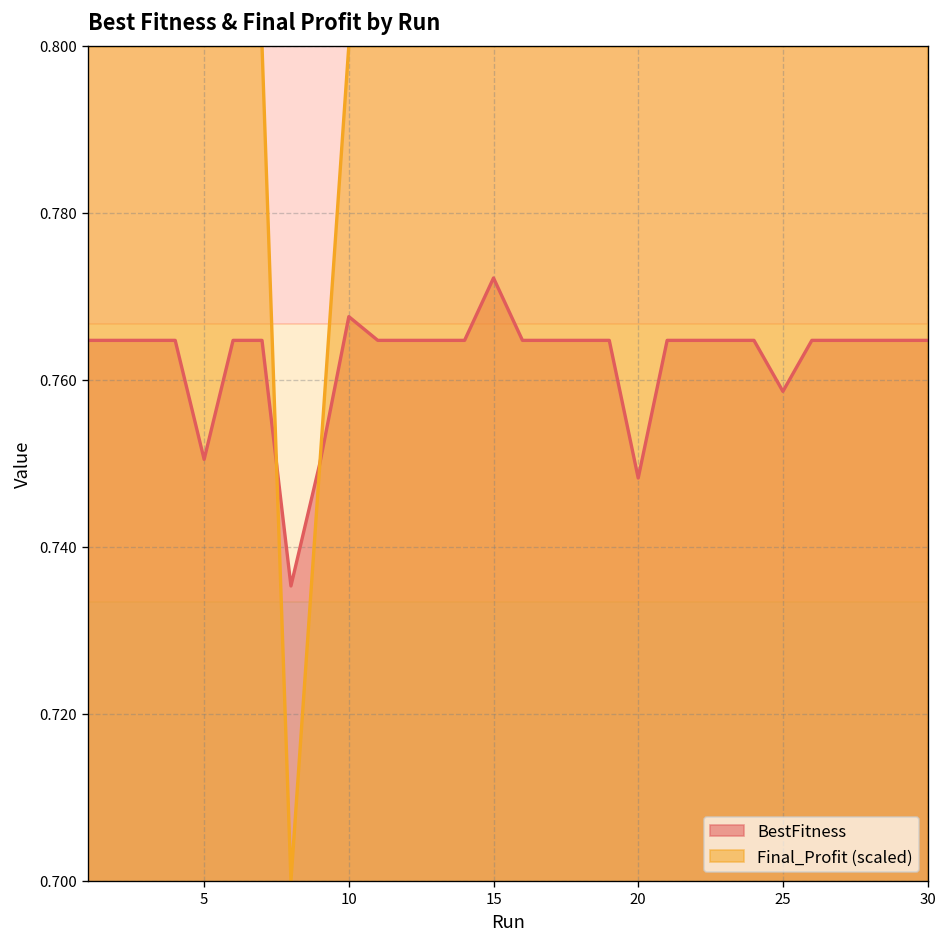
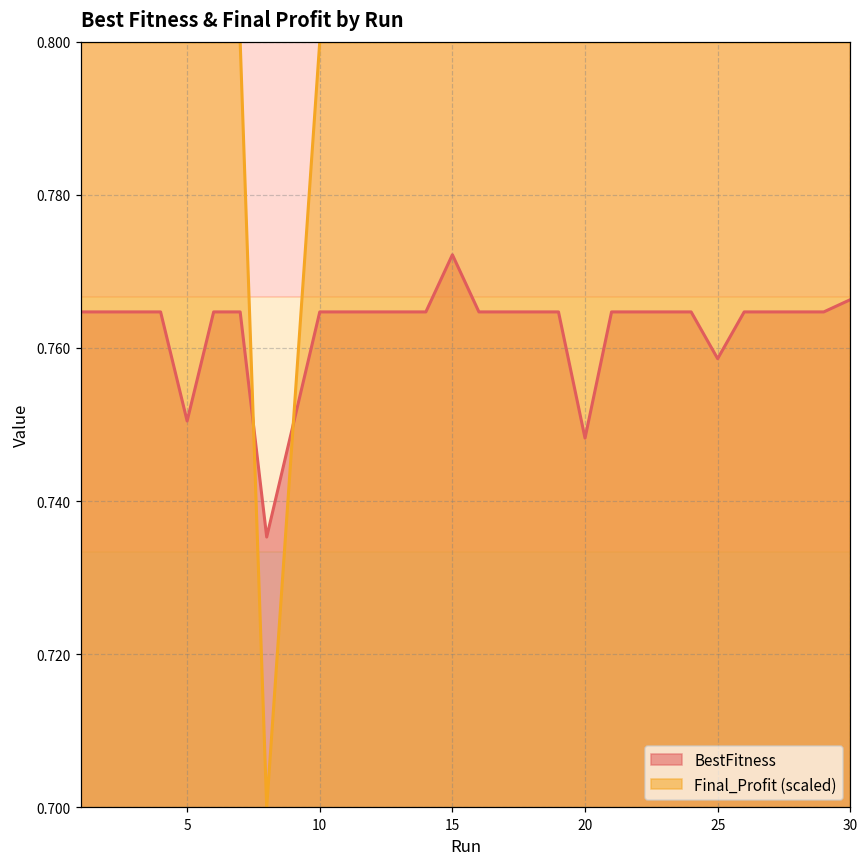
BestFitness, 10: 0.768 -> 0.765
BestFitness, 30: 0.765 -> 0.766
